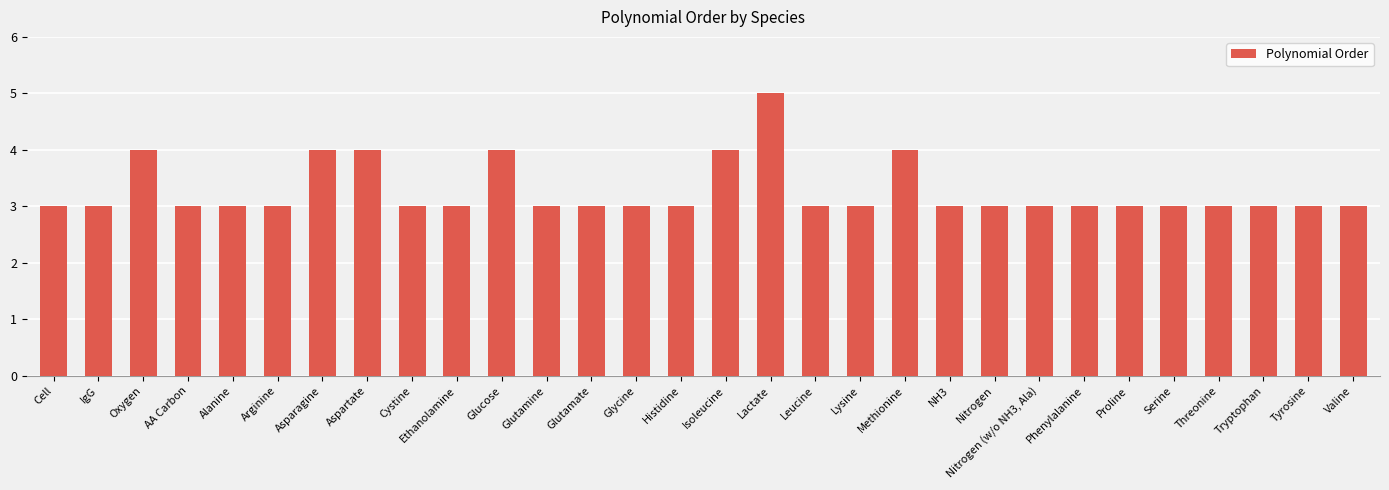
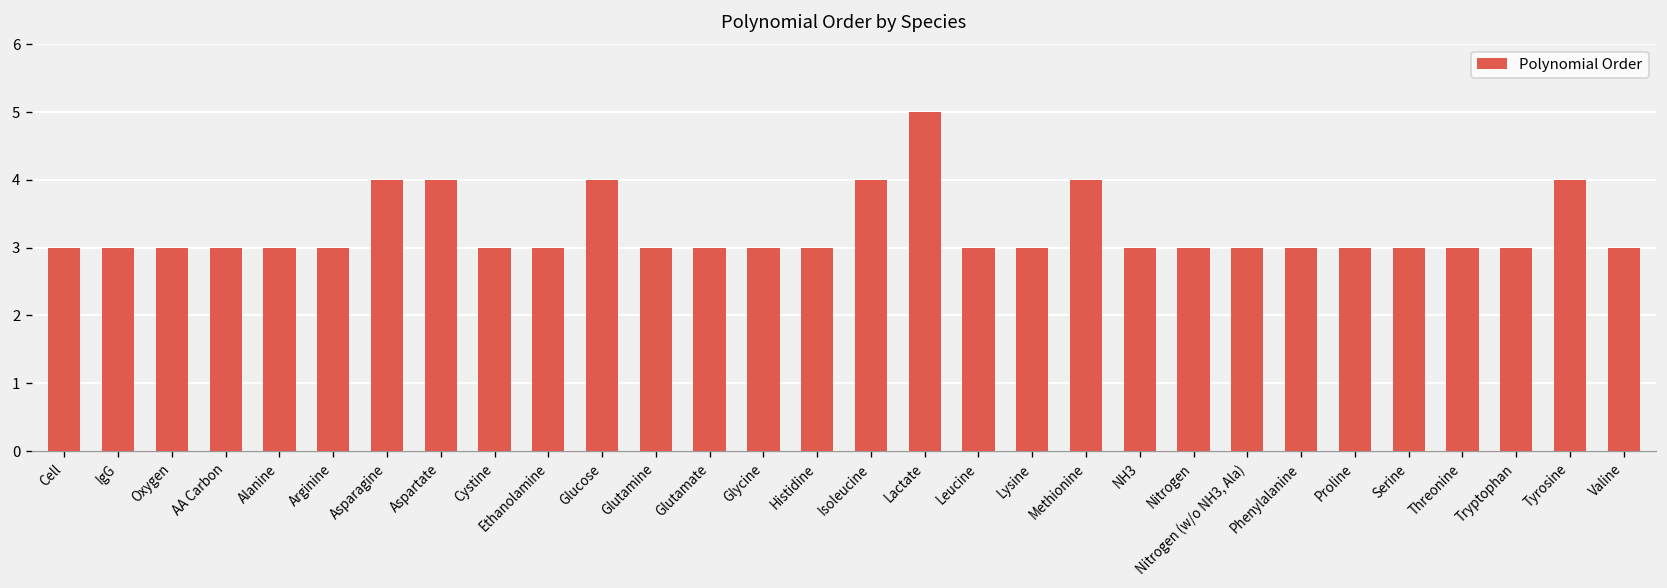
Oxygen: 4 -> 3
Tyrosine: 3 -> 4
